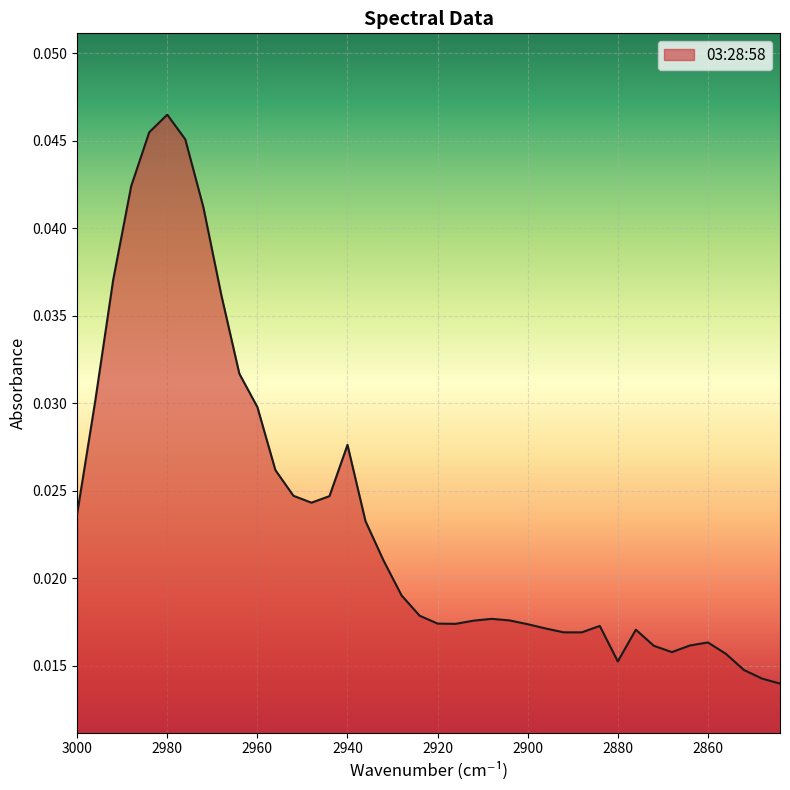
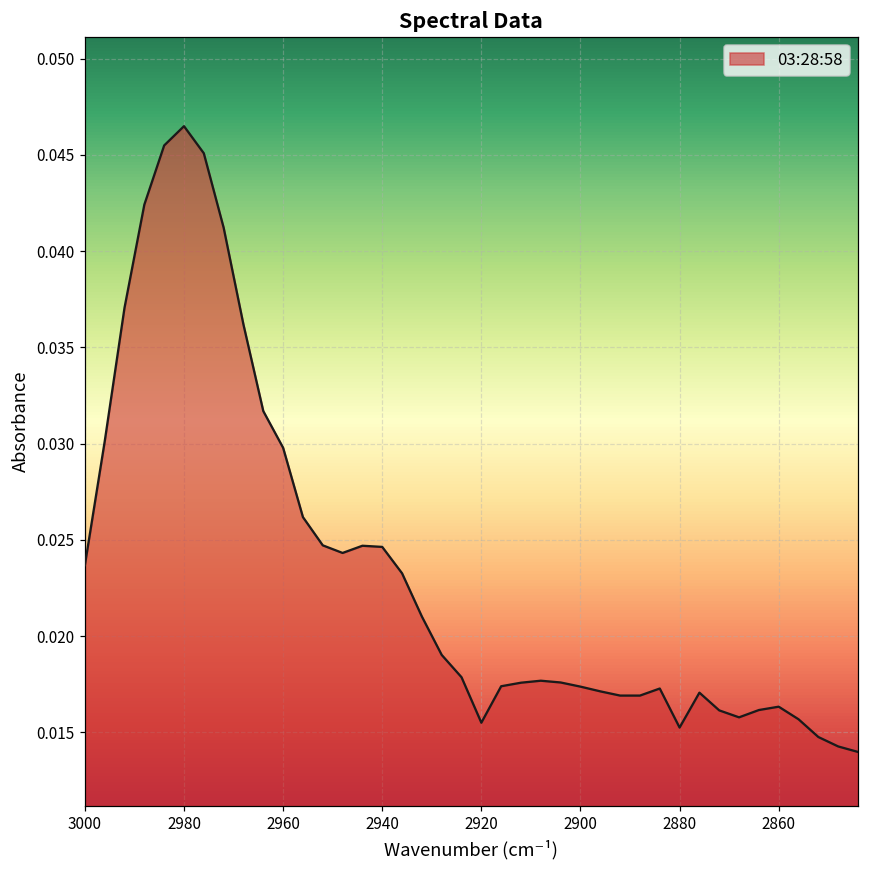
2940: 0.0276 -> 0.0246
2920: 0.0174 -> 0.0155
